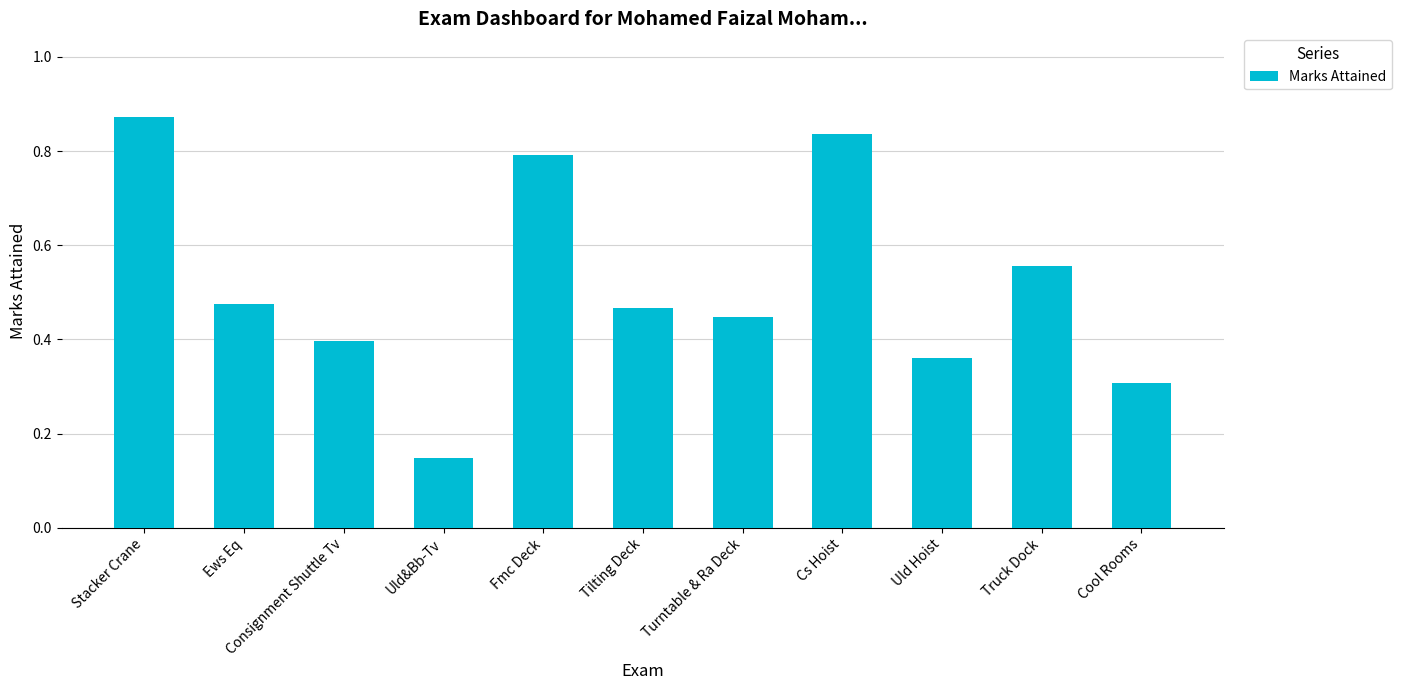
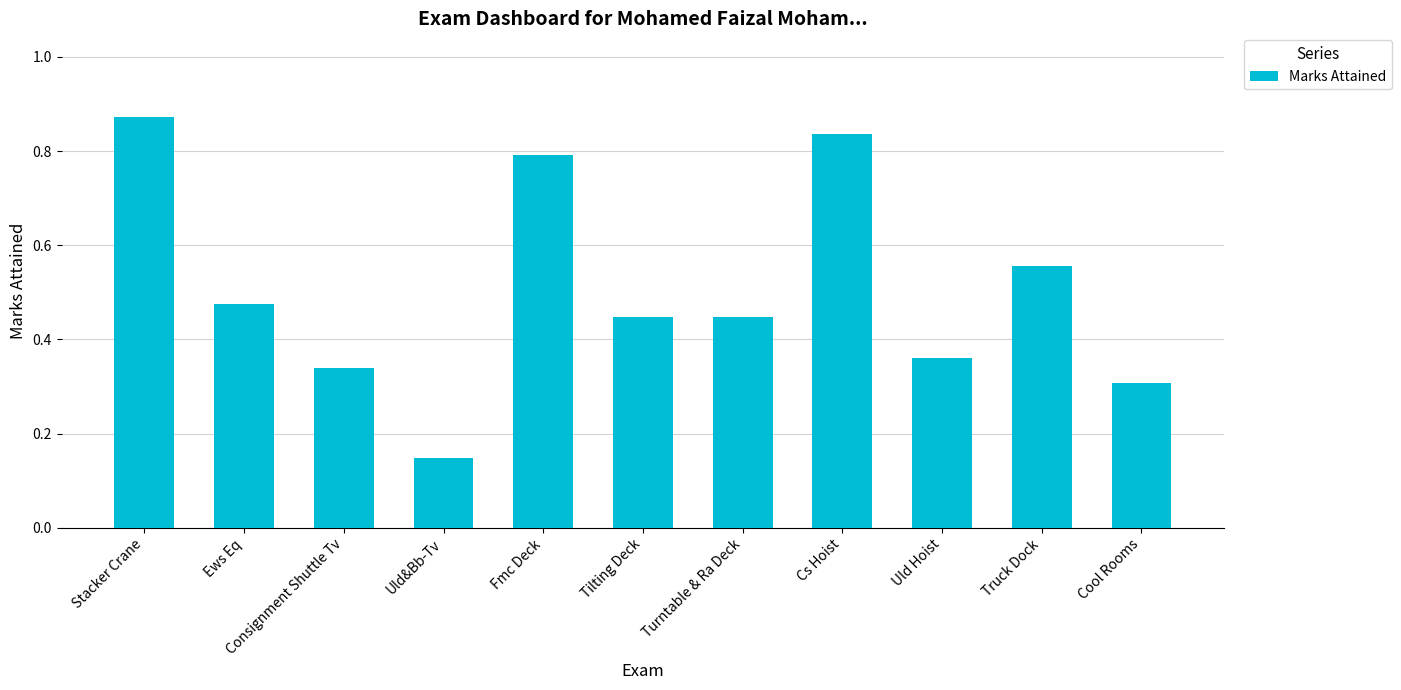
Consignment Shuttle Tv: 0.40 -> 0.34
Tilting Deck: 0.47 -> 0.45
